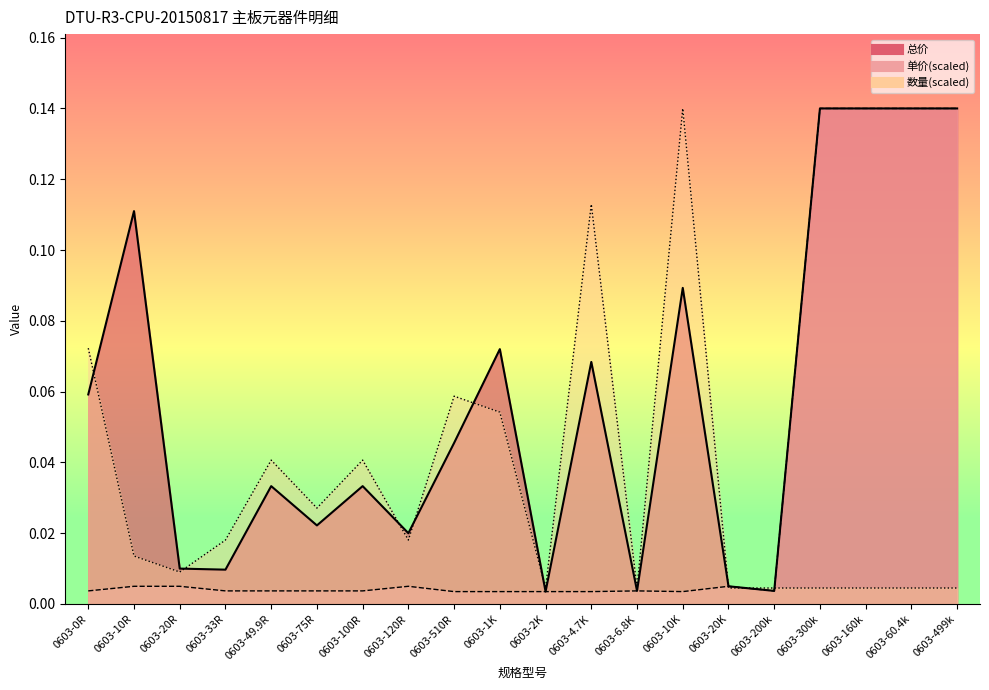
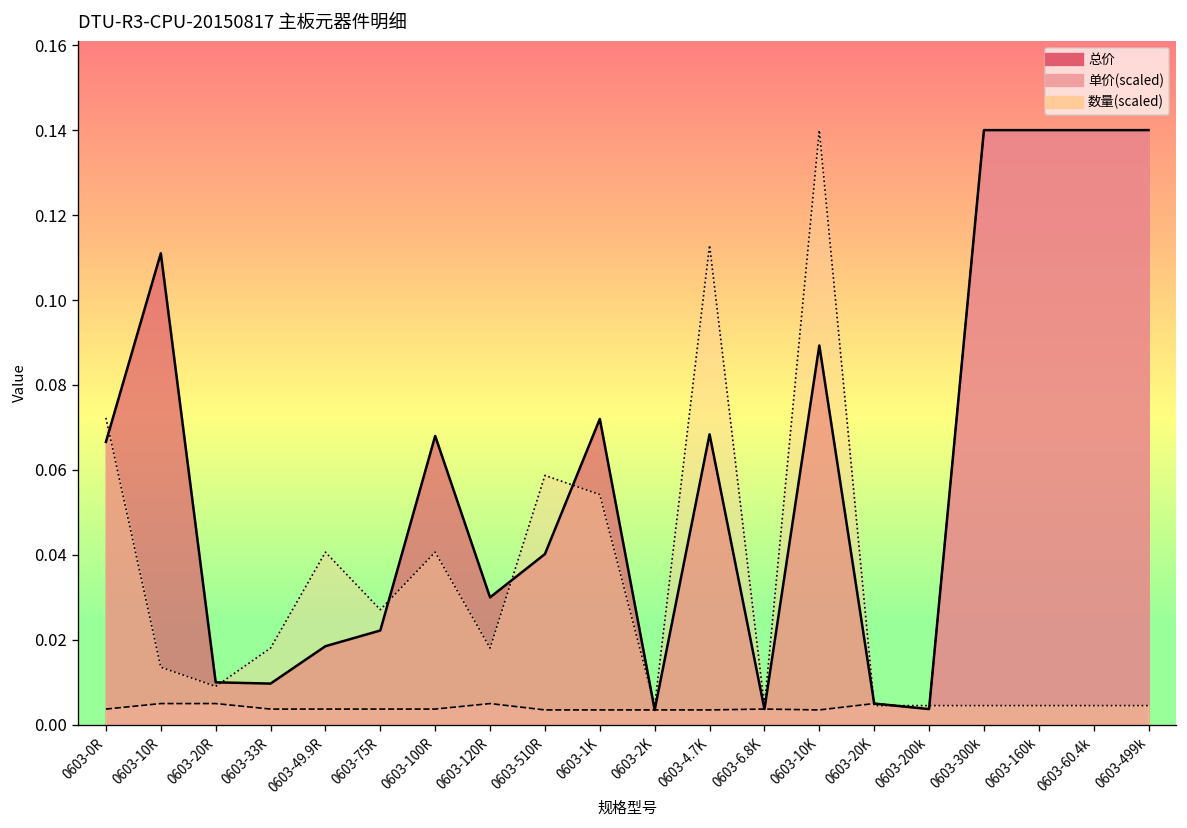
总价, 0603-0R: 0.059 -> 0.067
总价, 0603-49.9R: 0.033 -> 0.019
总价, 0603-100R: 0.033 -> 0.068
总价, 0603-120R: 0.02 -> 0.03
总价, 0603-510R: 0.046 -> 0.040
